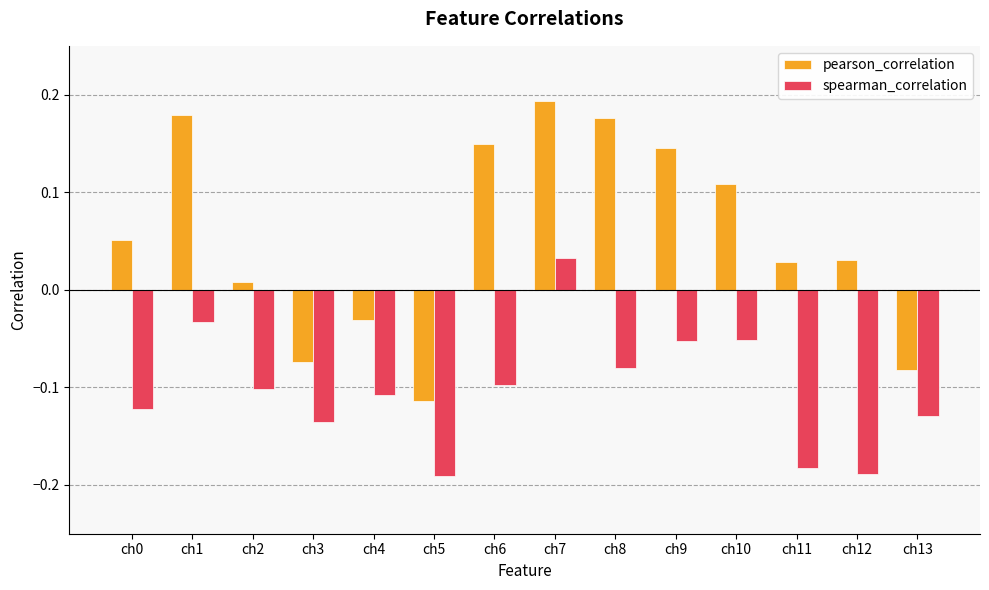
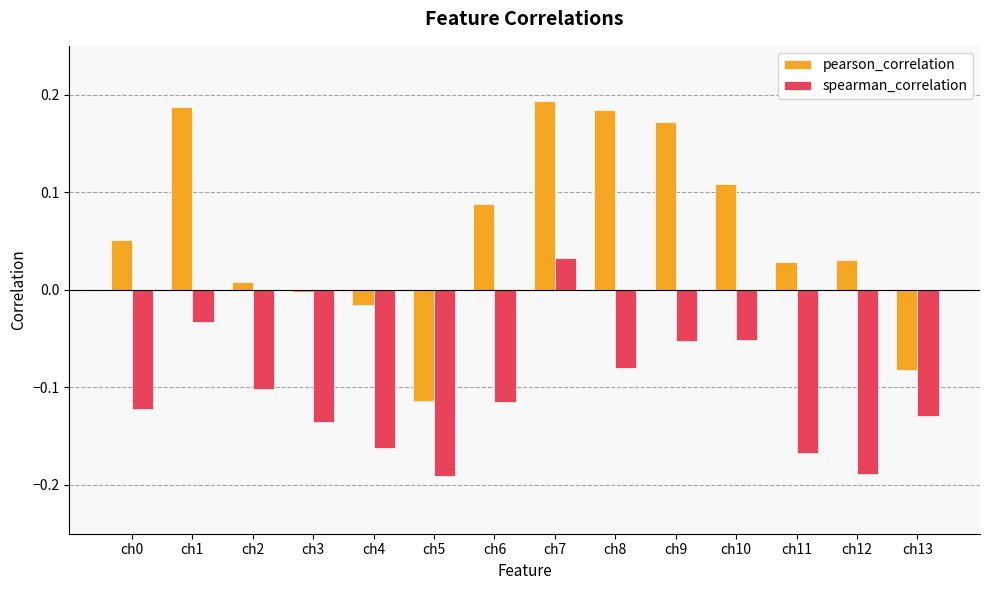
pearson_correlation, ch1: 0.18 -> 0.19
pearson_correlation, ch3: -0.07 -> 0.00
pearson_correlation, ch4: -0.03 -> -0.02
spearman_correlation, ch4: -0.11 -> -0.16
pearson_correlation, ch6: 0.15 -> 0.09
spearman_correlation, ch6: -0.10 -> -0.11
pearson_correlation, ch8: 0.176 -> 0.184
pearson_correlation, ch9: 0.15 -> 0.17
spearman_correlation, ch11: -0.18 -> -0.17
